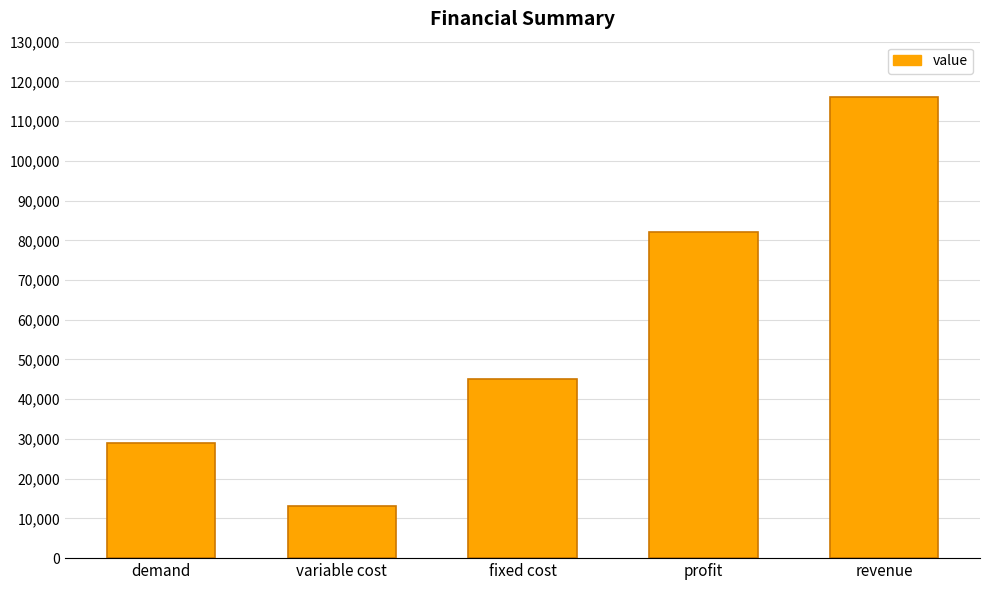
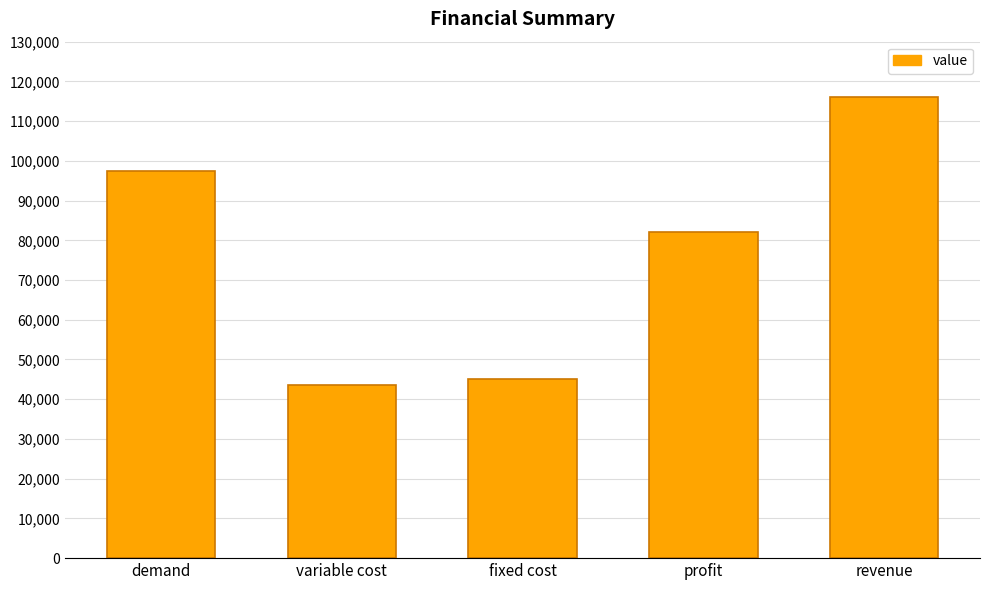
demand: 29,000 -> 97,000
variable cost: 13,000 -> 44,000
